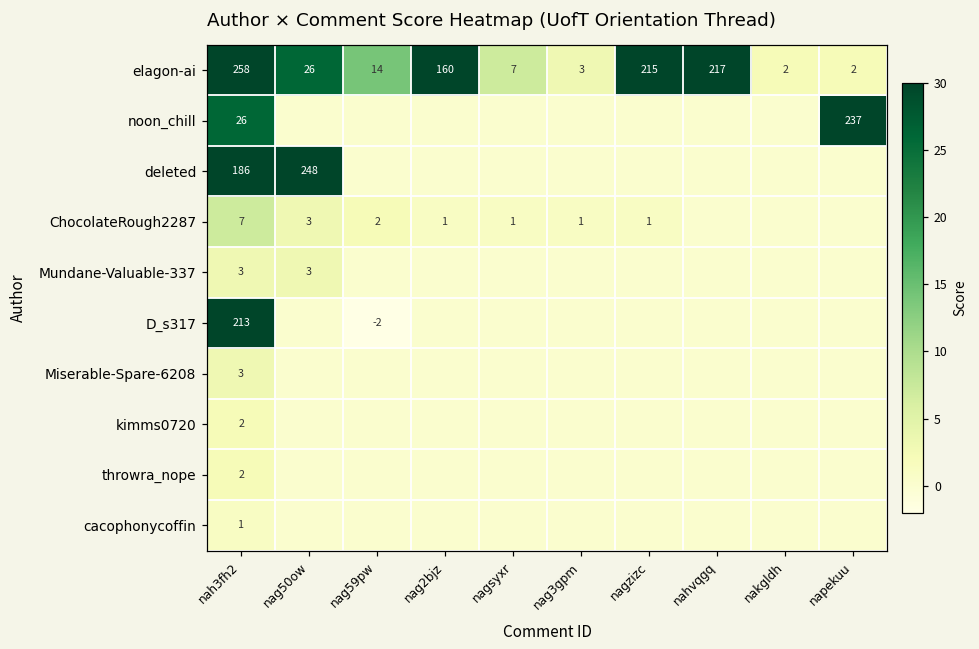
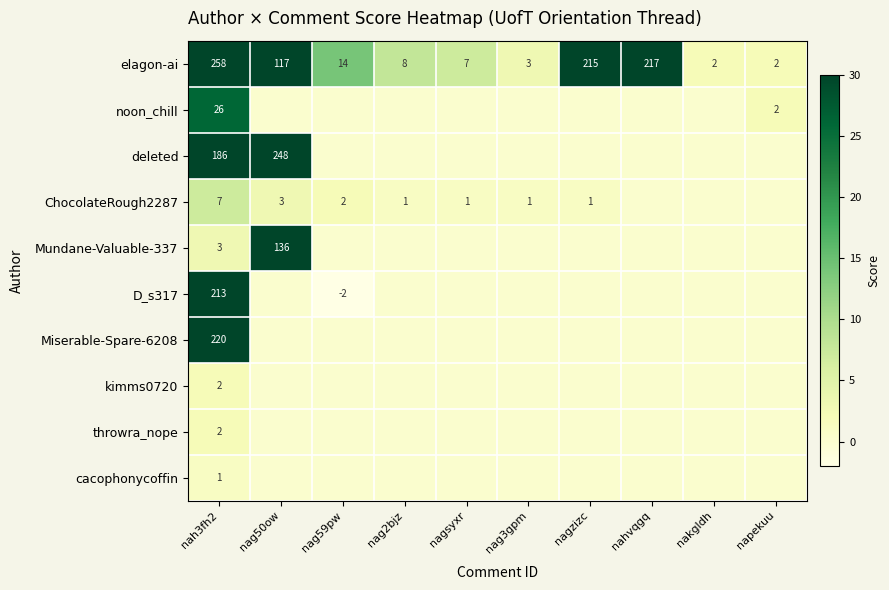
elagon-ai, nag50ow: 26 -> 117
elagon-ai, nag2bjz: 160 -> 8
noon_chill, napekuu: 237 -> 2
Mundane-Valuable-337, nag50ow: 3 -> 136
Miserable-Spare-6208, nah3fh2: 3 -> 220
